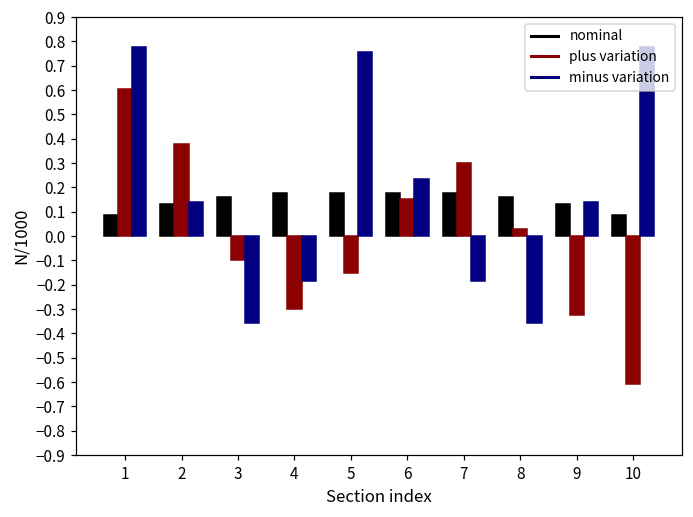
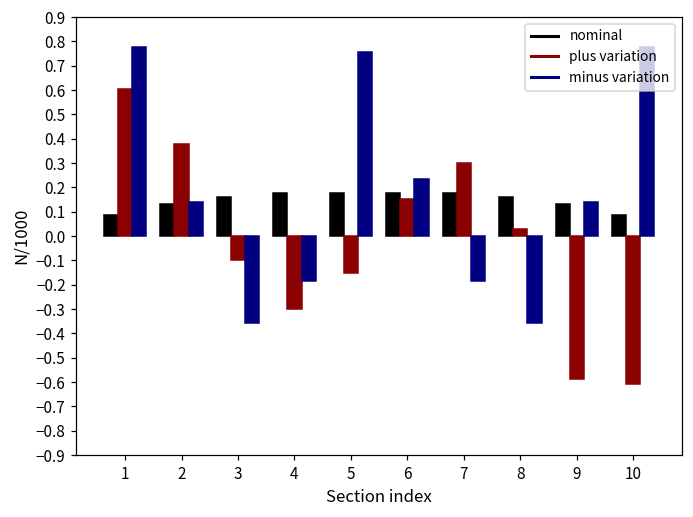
plus variation, 9: -0.33 -> -0.59
